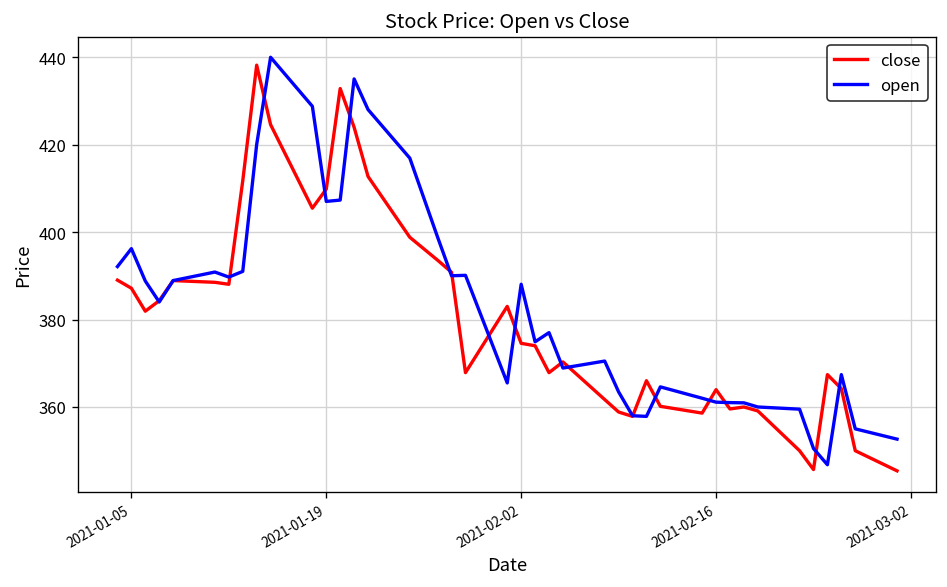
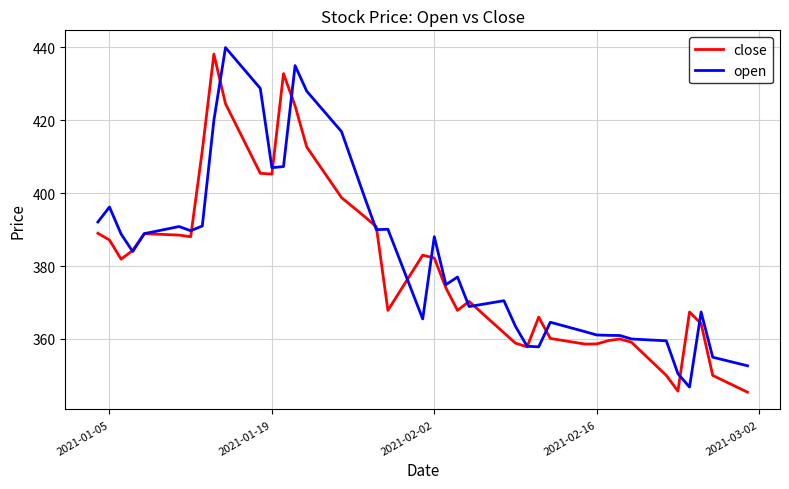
close, 2021-01-19: 410 -> 405
close, 2021-02-02: 375 -> 382
close, 2021-02-16: 364 -> 359
